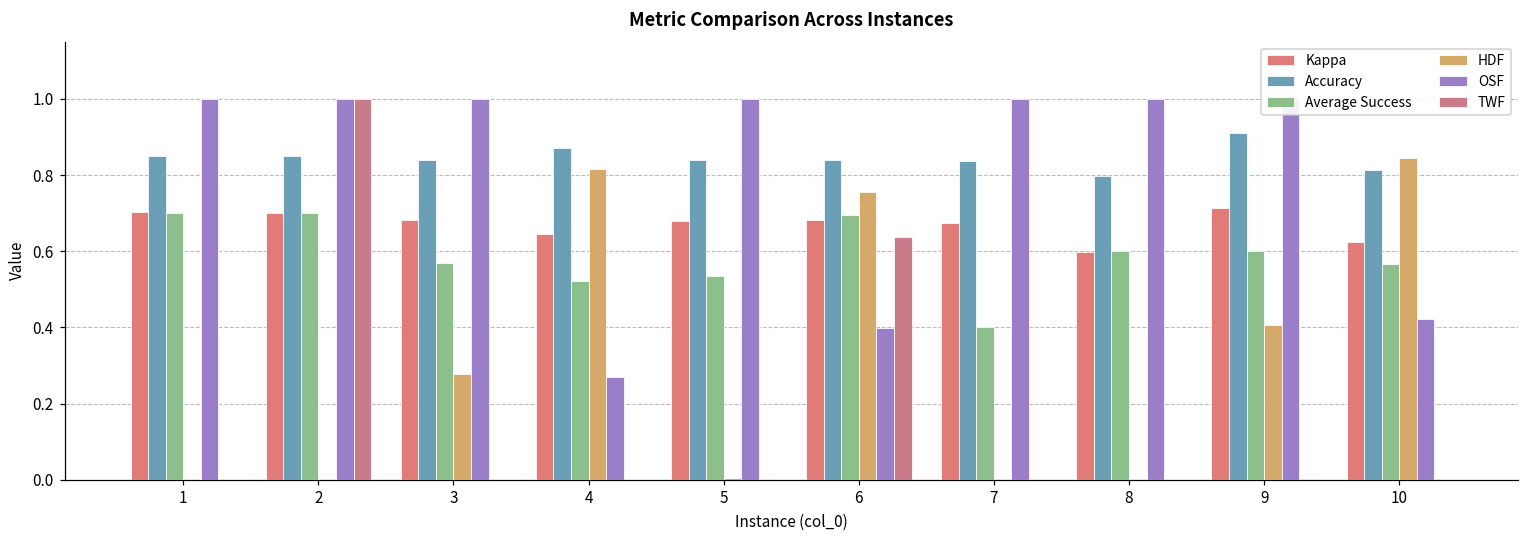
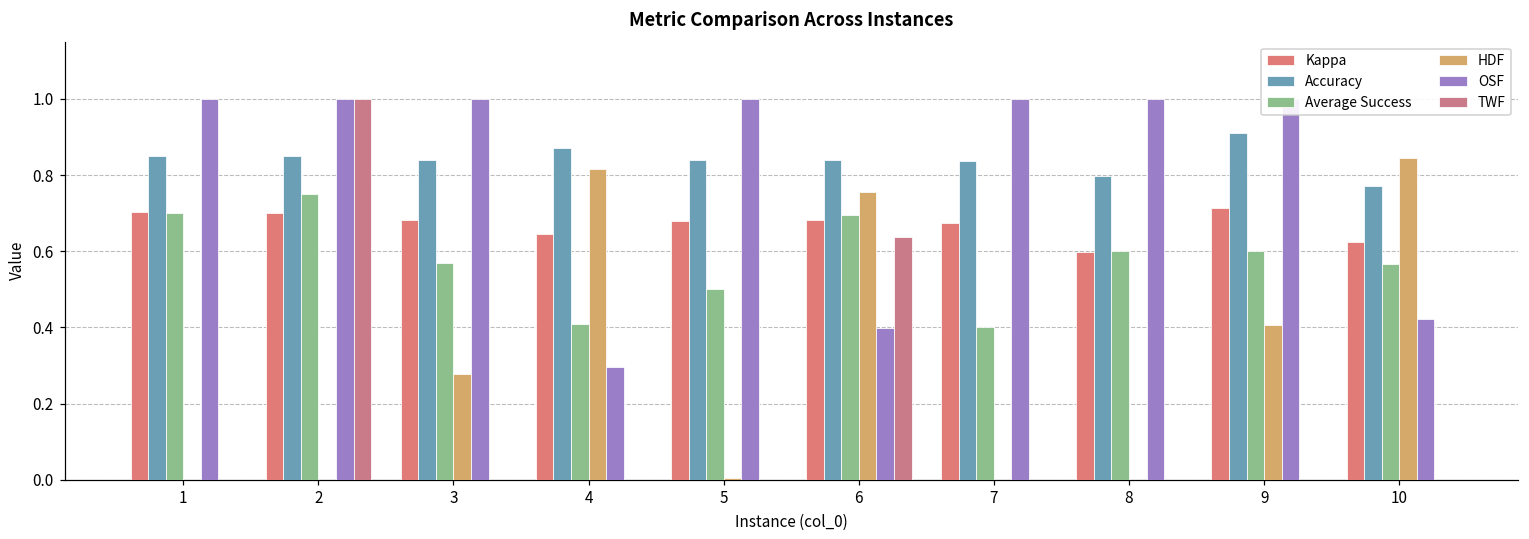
Average Success, 2: 0.70 -> 0.75
Average Success, 4: 0.52 -> 0.41
OSF, 4: 0.27 -> 0.30
Average Success, 5: 0.53 -> 0.50
Accuracy, 10: 0.81 -> 0.77
